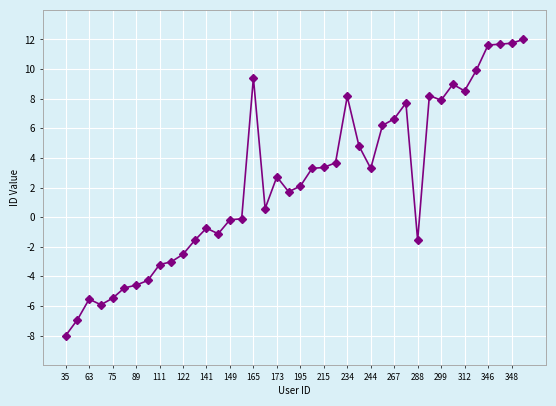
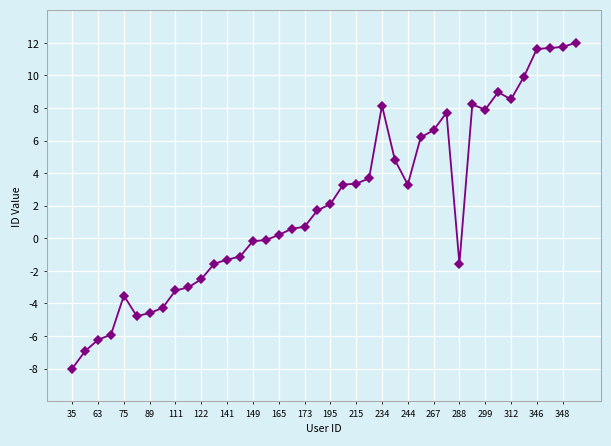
63: -5.5 -> -6.2
75: -5.5 -> -3.5
141: -0.7 -> -1.3
165: 9.4 -> 0.2
173: 2.7 -> 0.7
